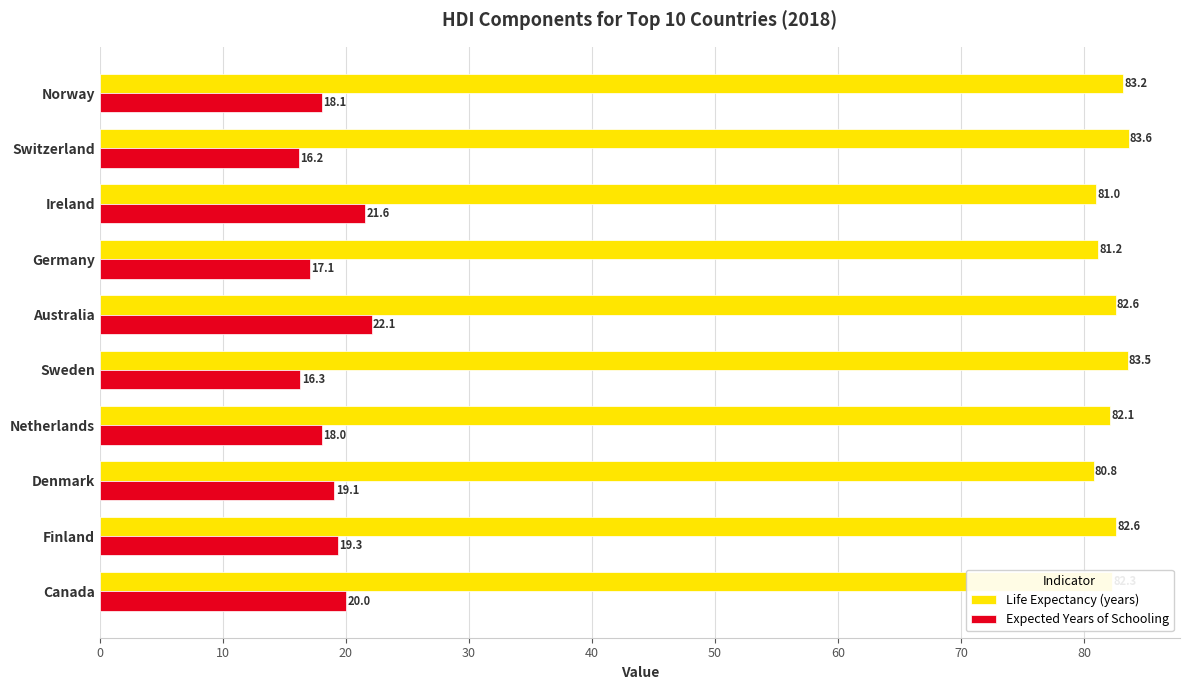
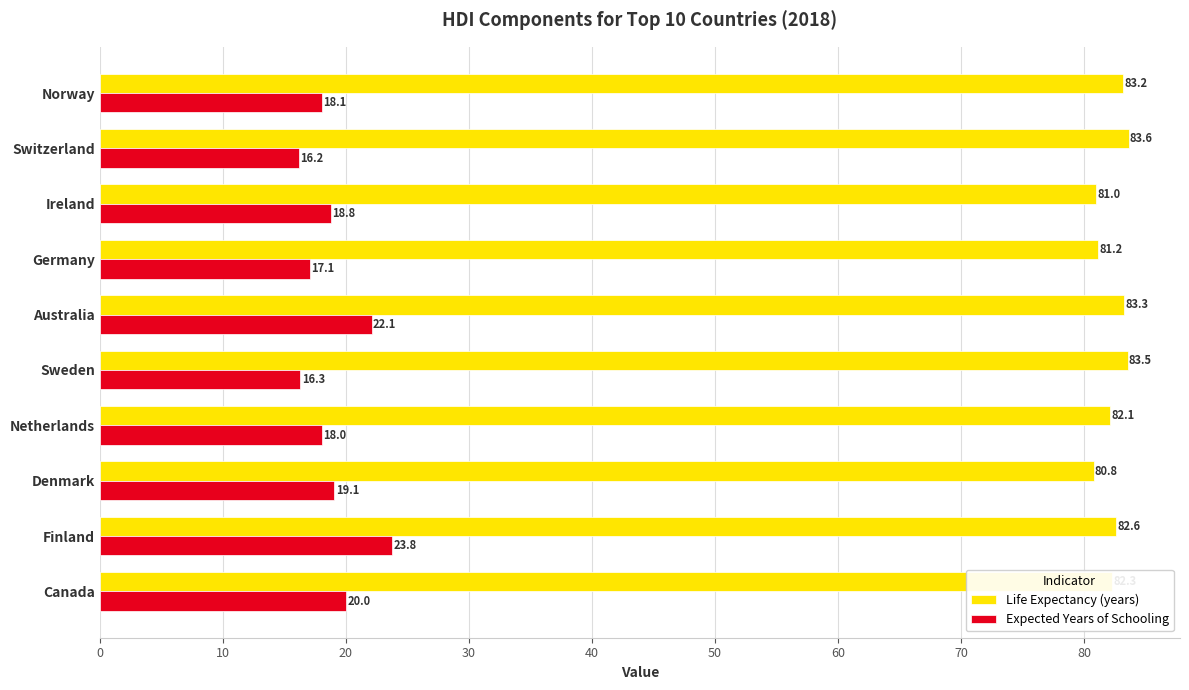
Expected Years of Schooling, Ireland: 21.6 -> 18.8
Life Expectancy (years), Australia: 82.6 -> 83.3
Expected Years of Schooling, Finland: 19.3 -> 23.8
